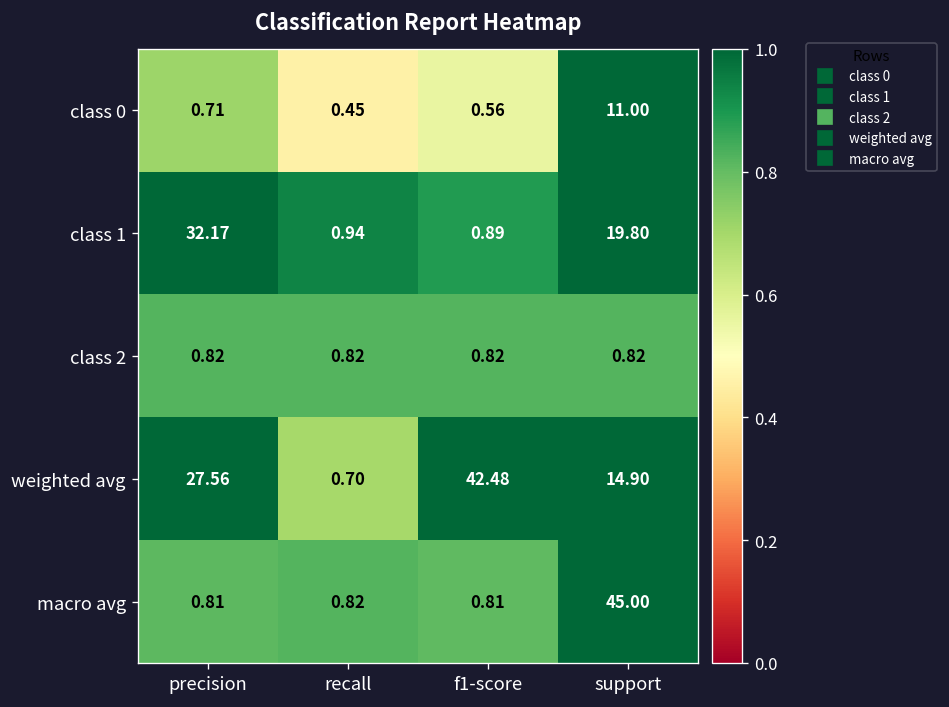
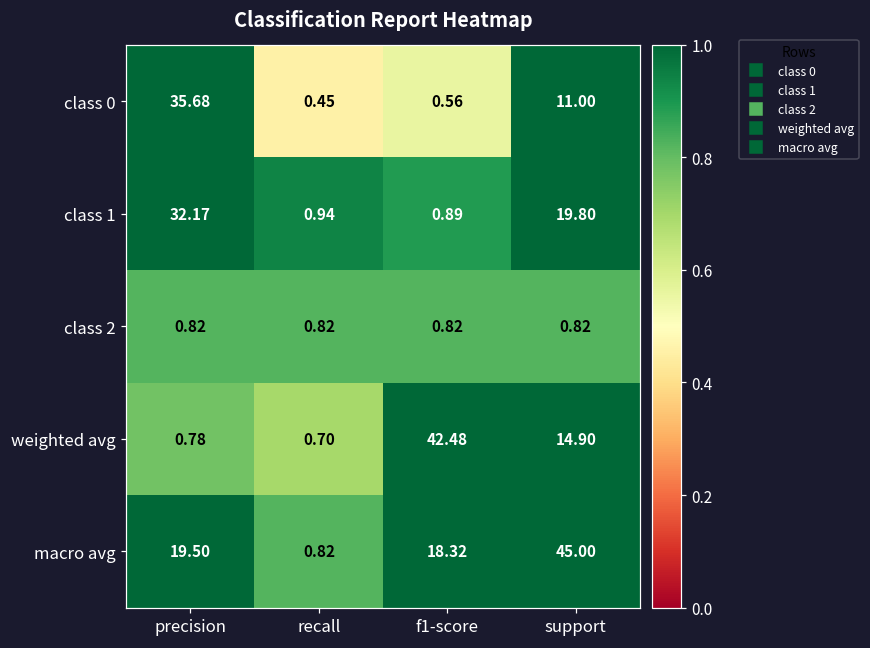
class 0, precision: 0.71 -> 35.68
weighted avg, precision: 27.56 -> 0.78
macro avg, precision: 0.81 -> 19.50
macro avg, f1-score: 0.81 -> 18.32
